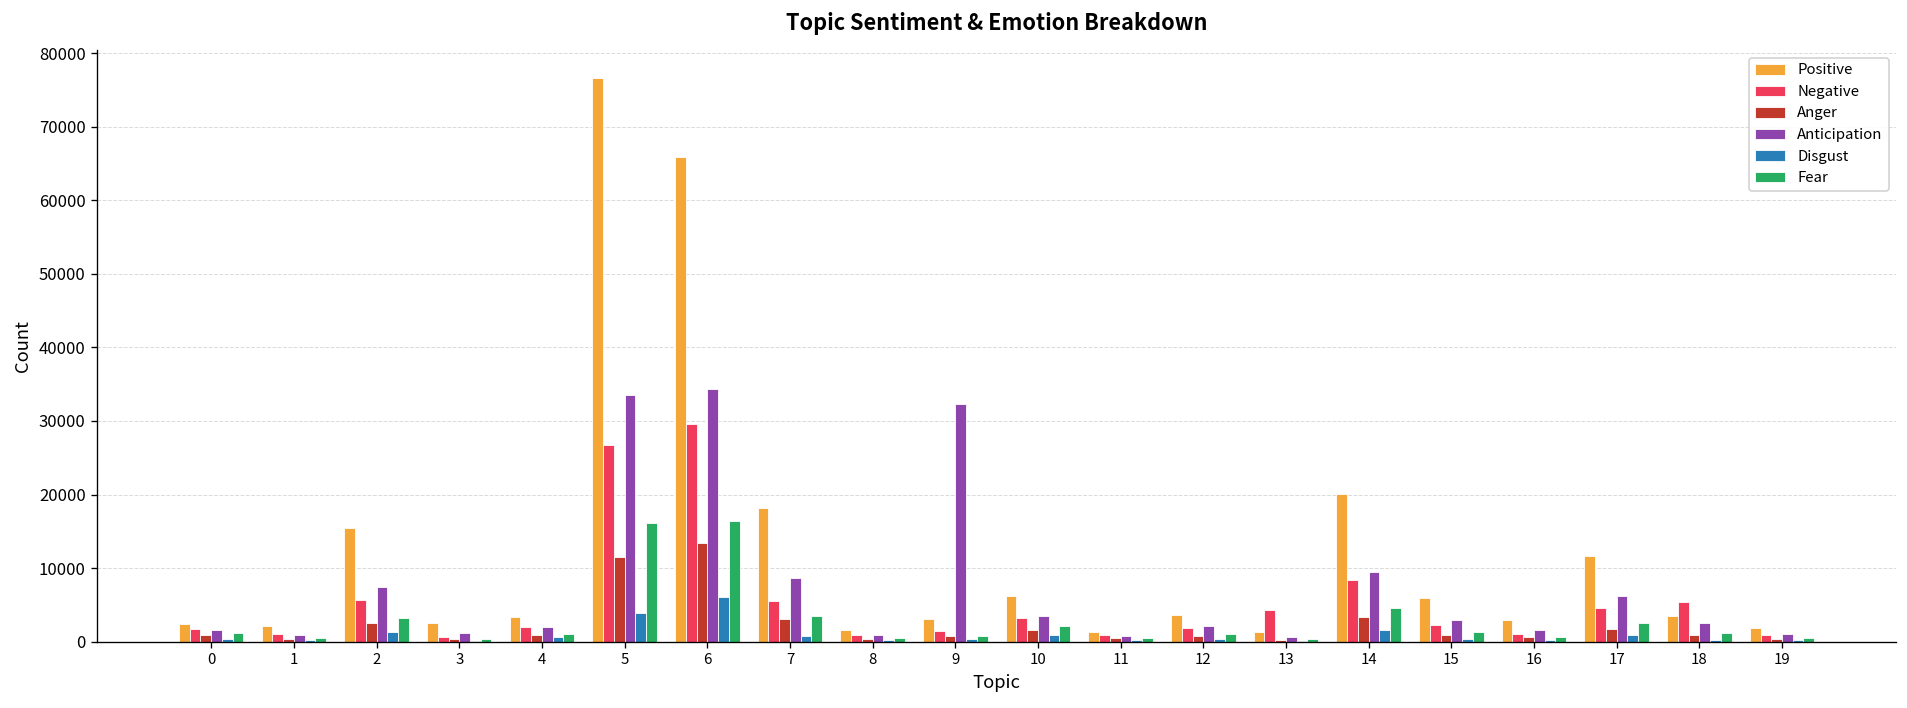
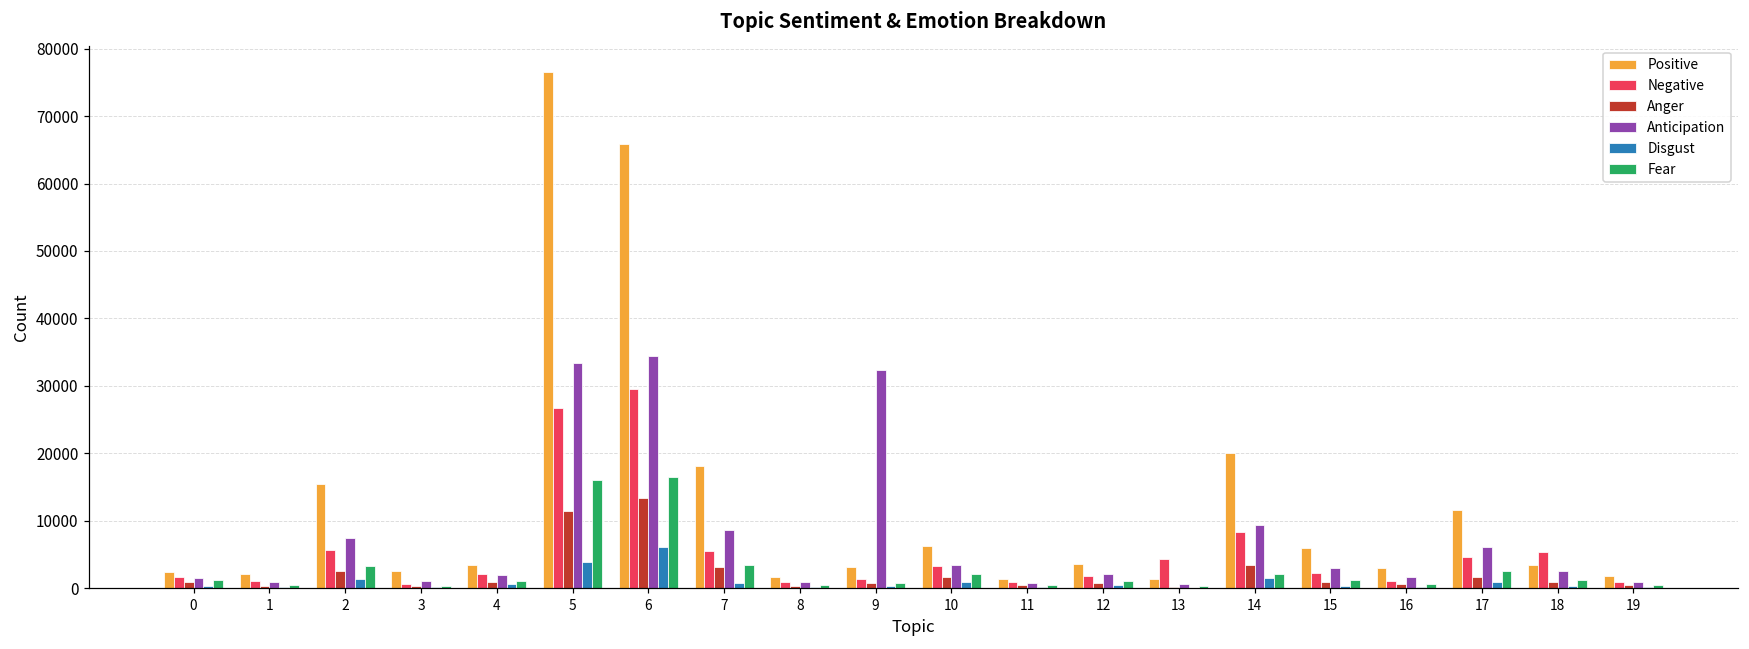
Fear, 14: 5000 -> 2000
